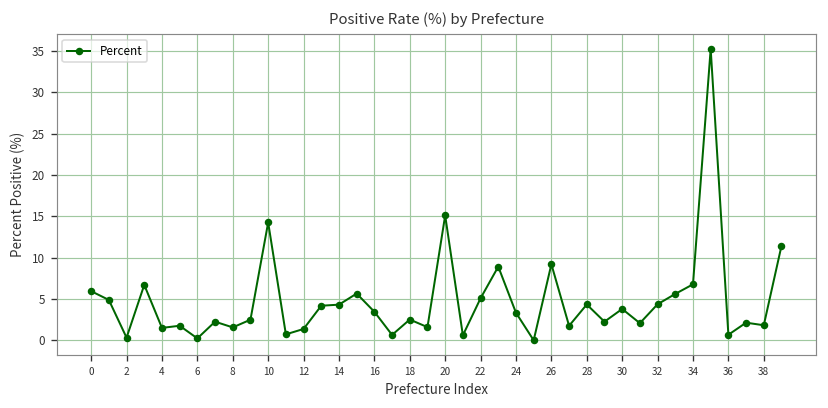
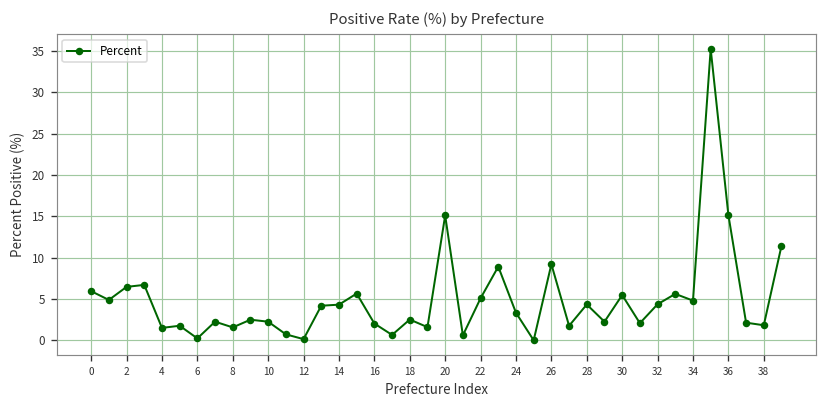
2: 0 -> 6
10: 14 -> 2
12: 1 -> 0
16: 3 -> 2
30: 4 -> 5
34: 7 -> 5
36: 1 -> 15
